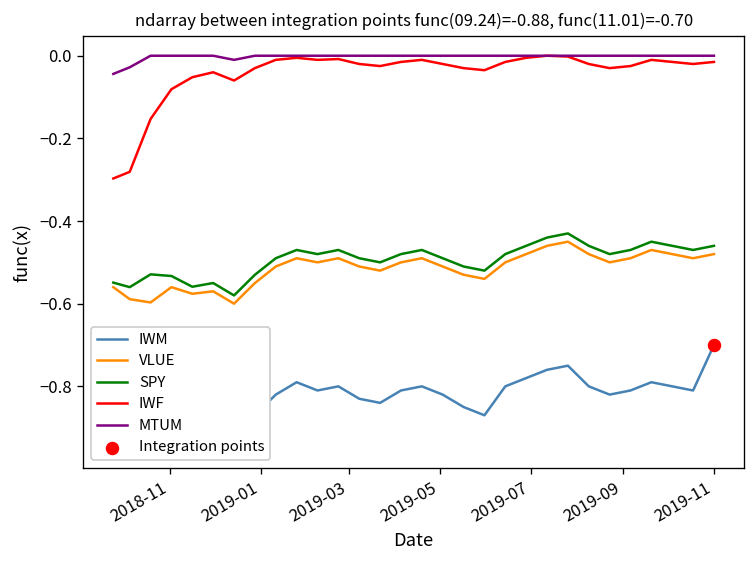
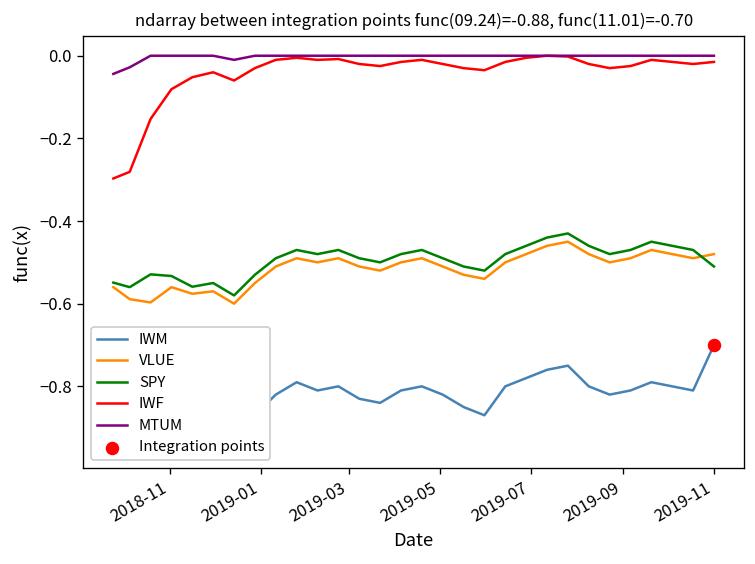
SPY, 2019-11: -0.46 -> -0.51
